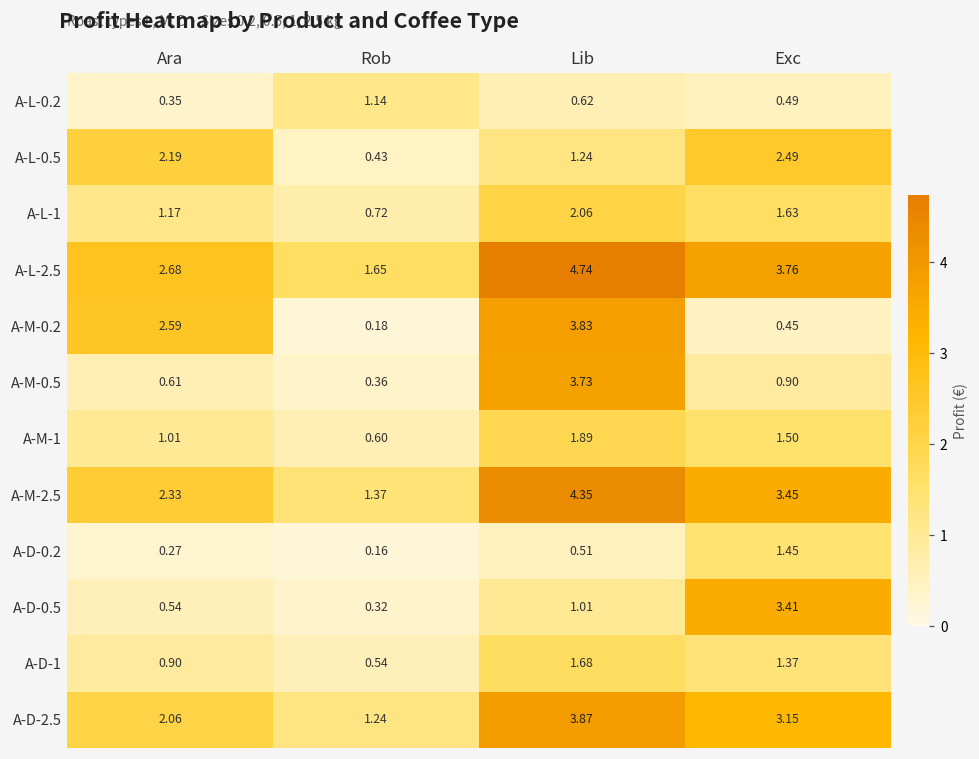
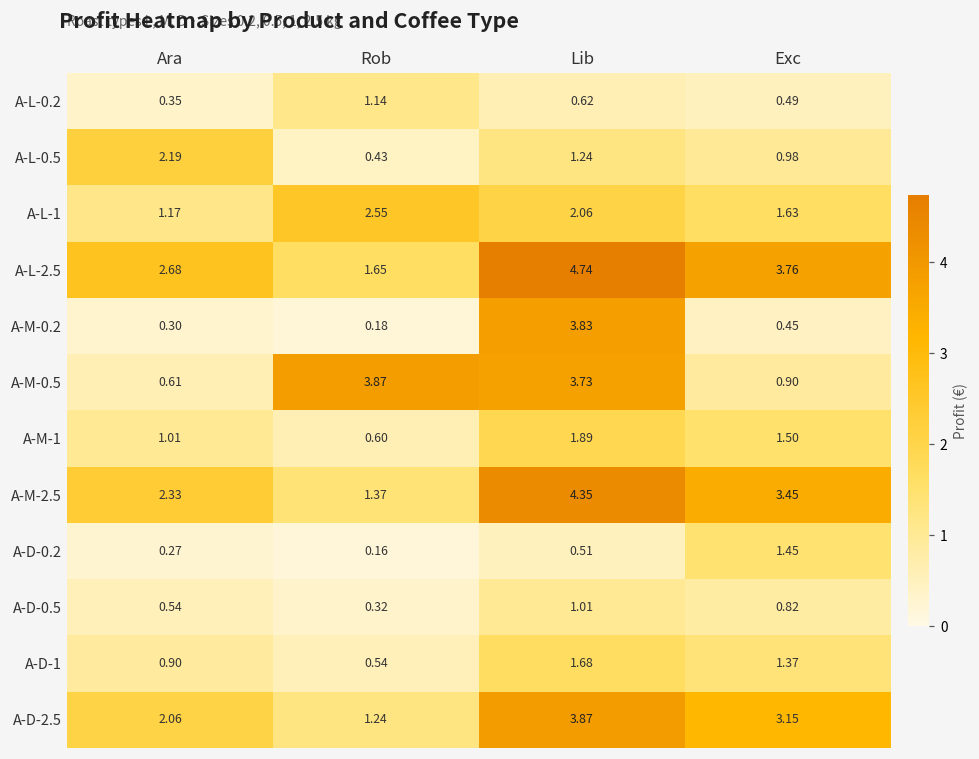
A-L-0.5, Exc: 2.49 -> 0.98
A-L-1, Rob: 0.72 -> 2.55
A-M-0.2, Ara: 2.59 -> 0.30
A-M-0.5, Rob: 0.36 -> 3.87
A-D-0.5, Exc: 3.41 -> 0.82
